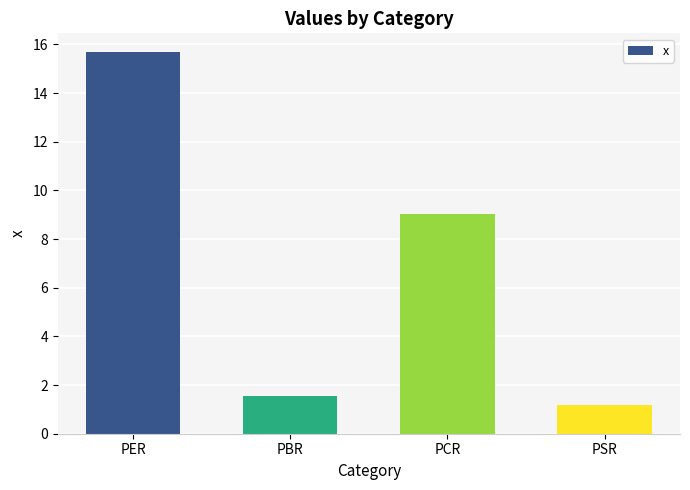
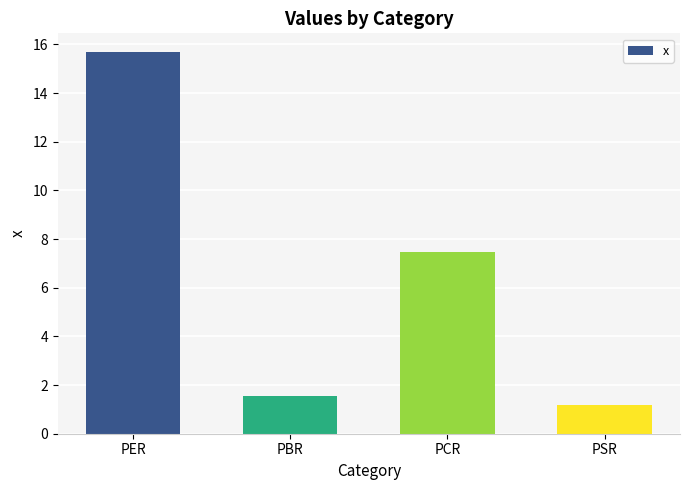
PCR: 9.0 -> 7.5
